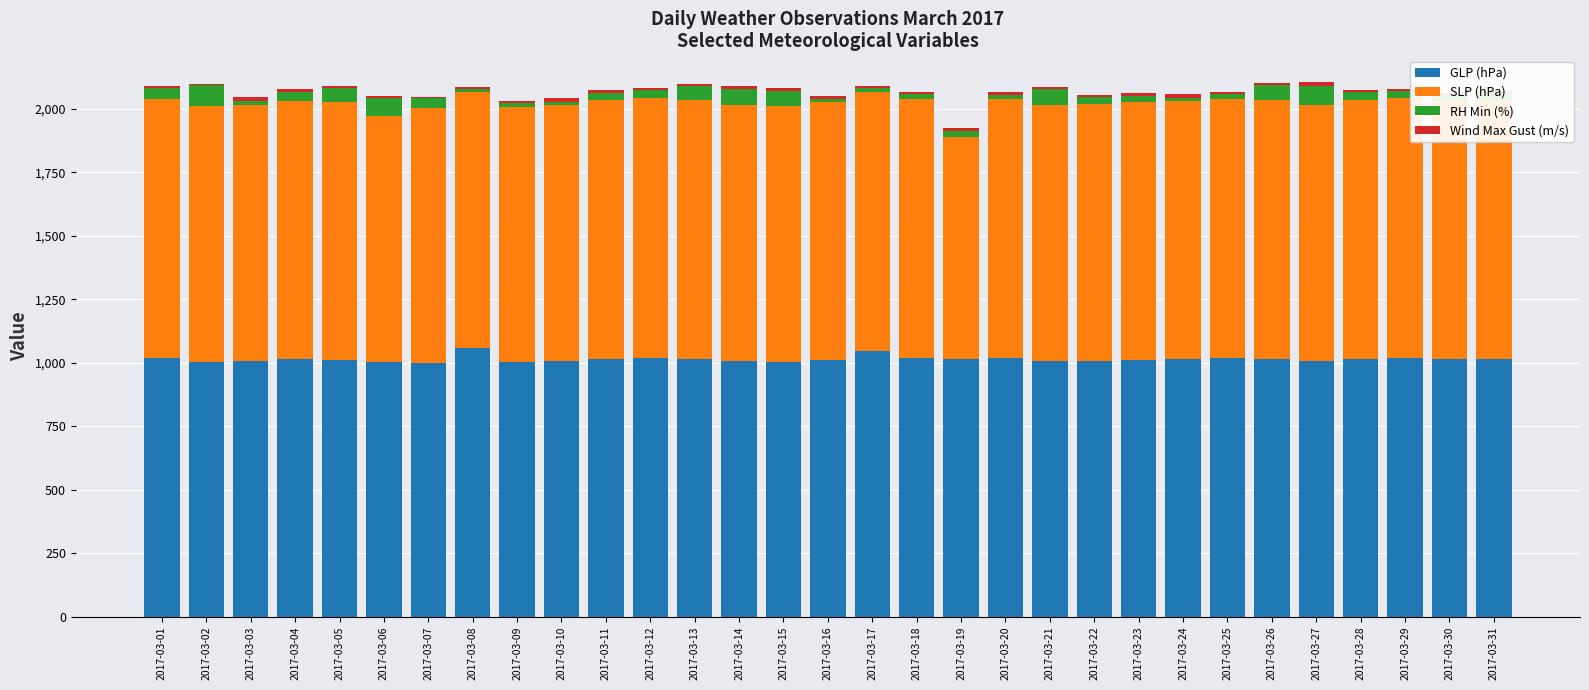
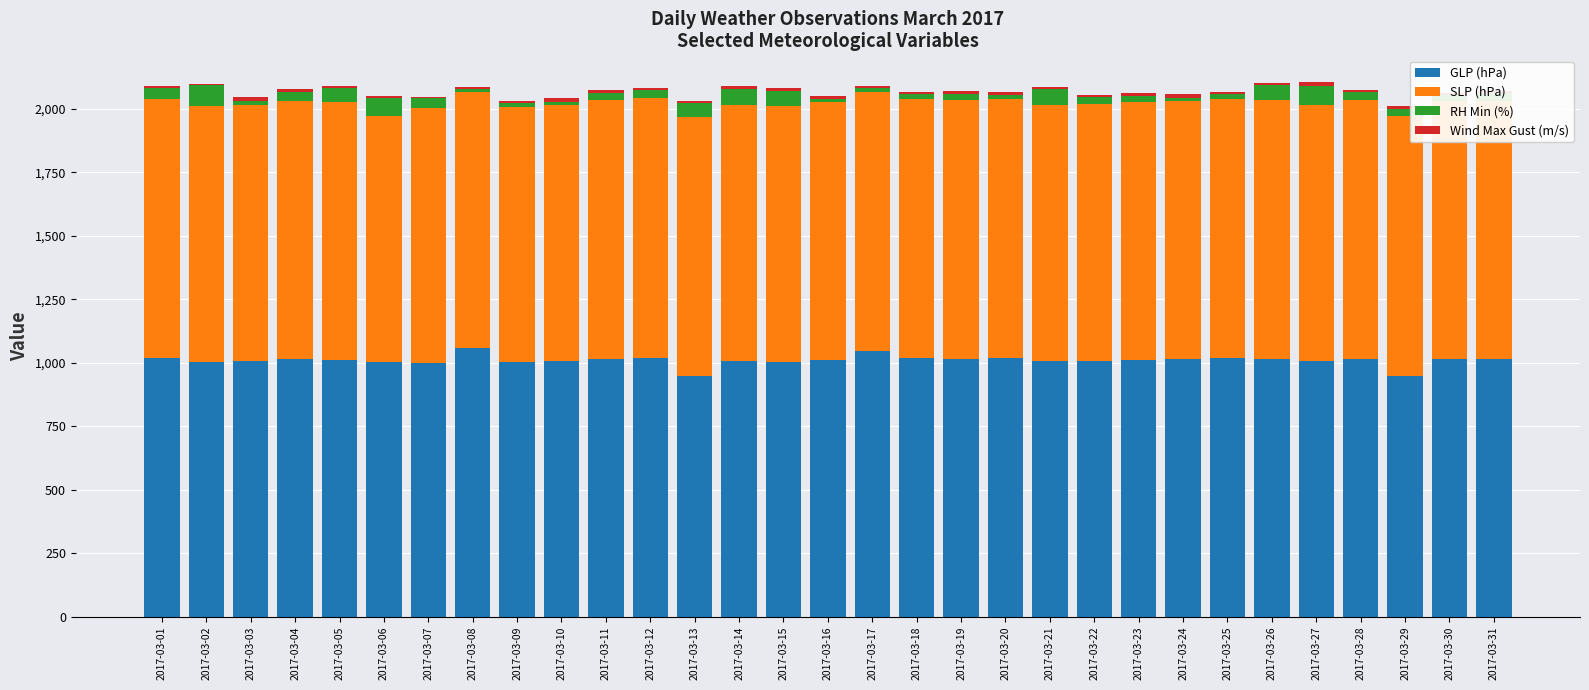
GLP (hPa), 2017-03-13: 1,020 -> 950
SLP (hPa), 2017-03-19: 870 -> 1,020
GLP (hPa), 2017-03-29: 1,020 -> 950
